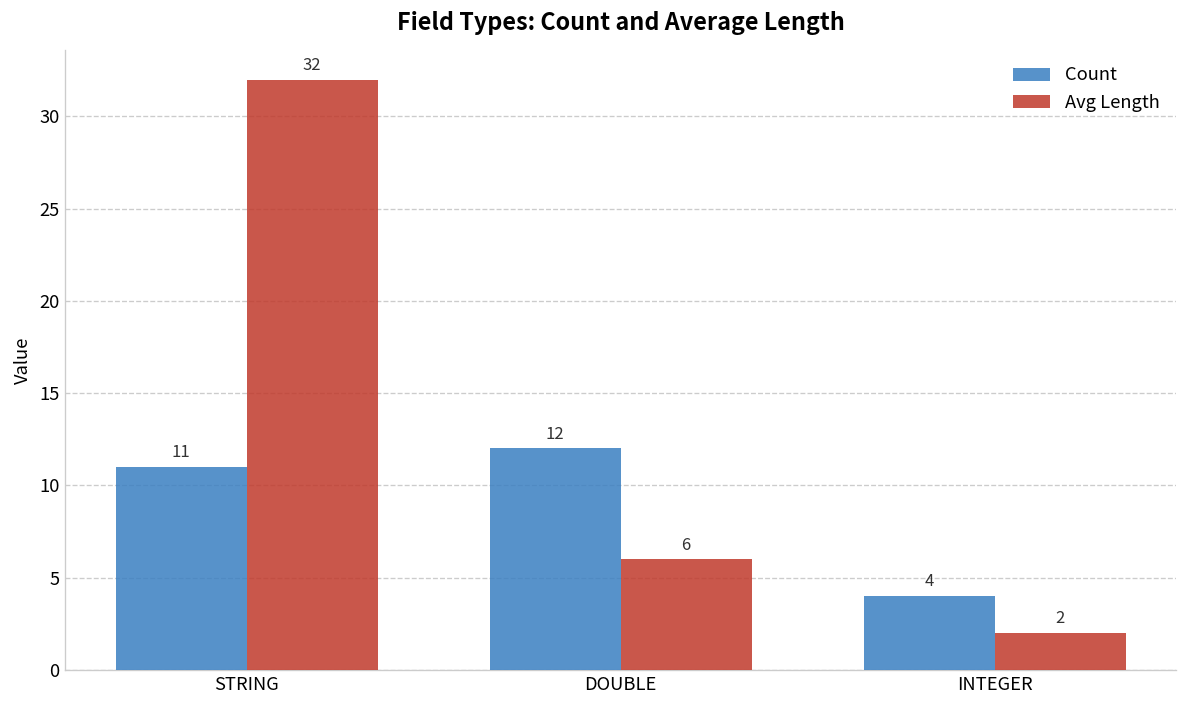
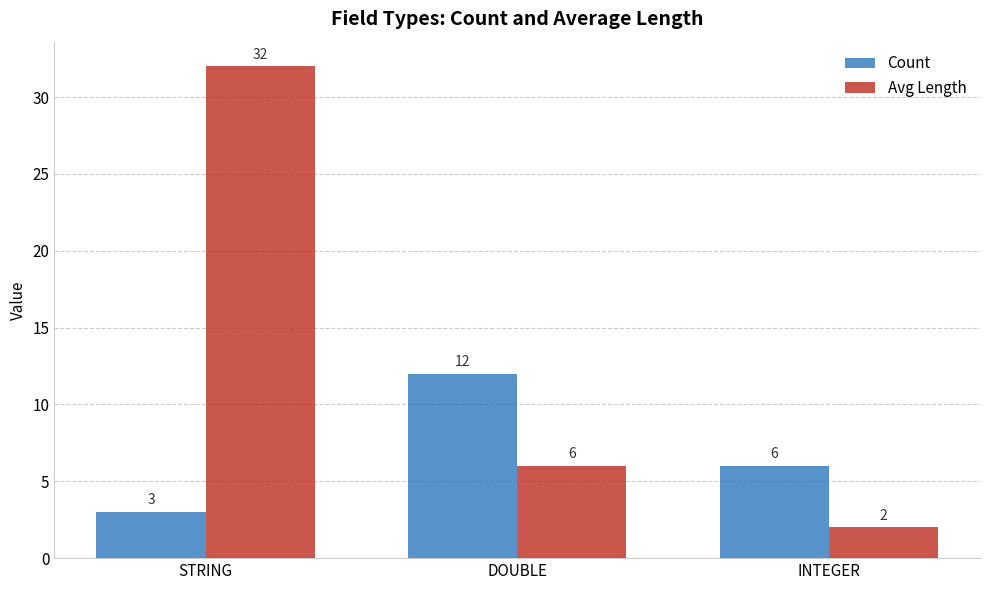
Count, STRING: 11 -> 3
Count, INTEGER: 4 -> 6
